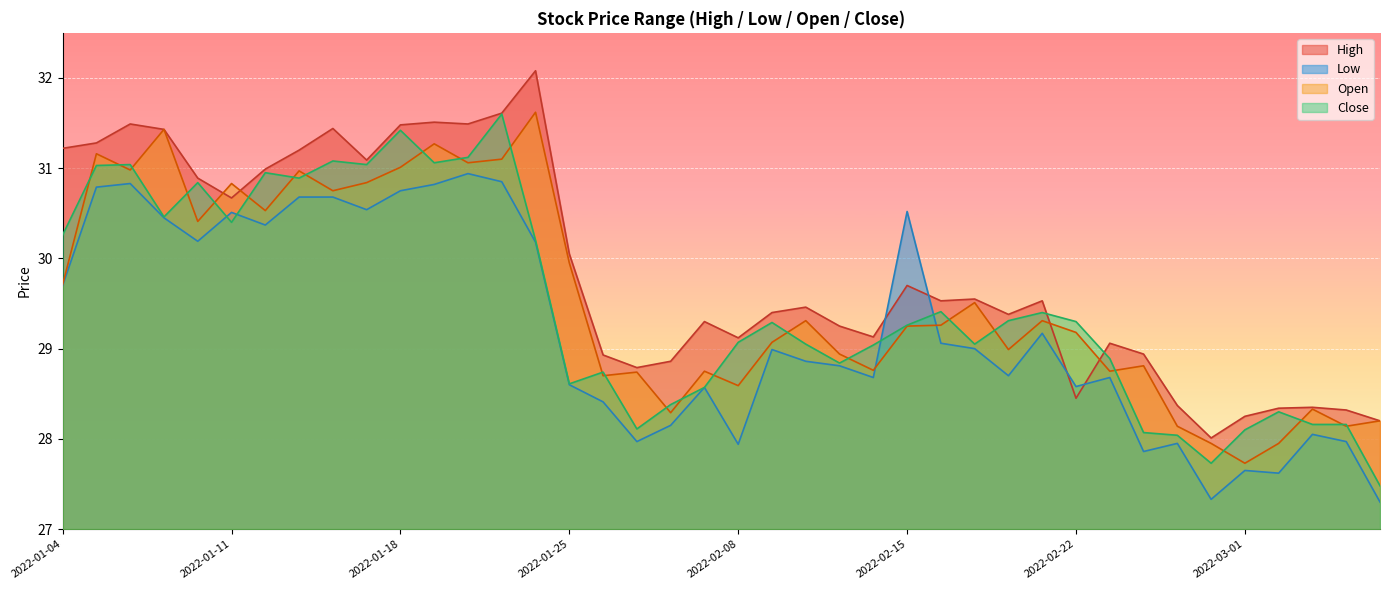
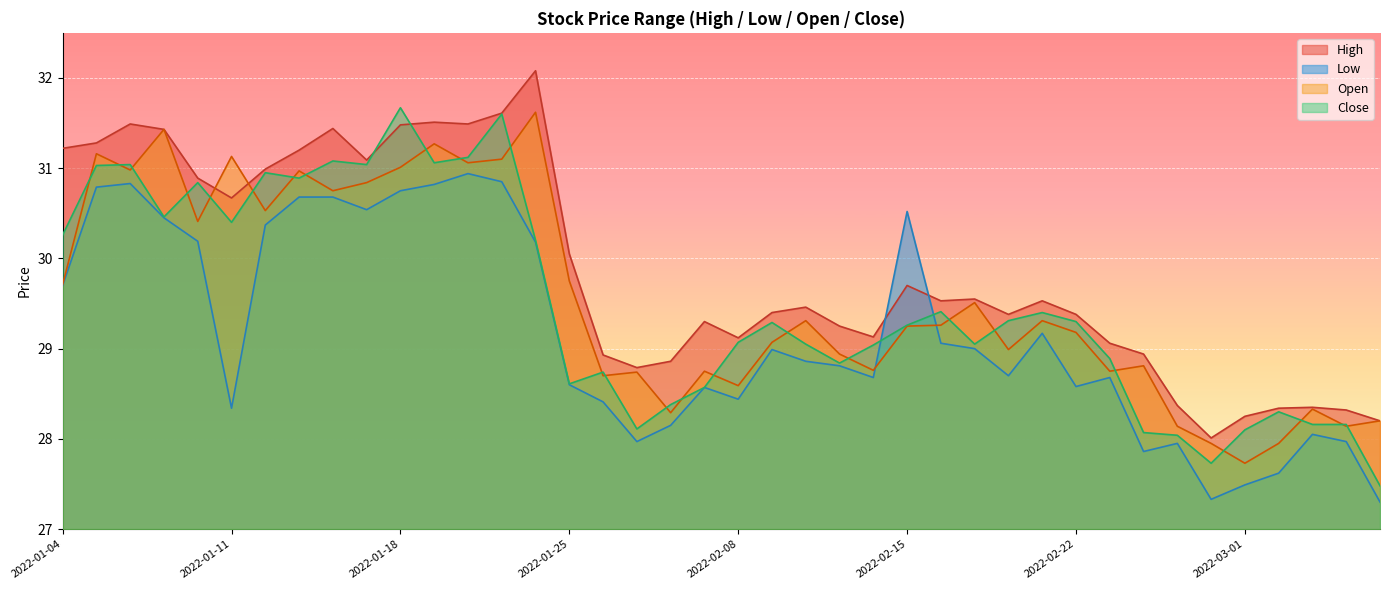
Low, 2022-01-11: 30.5 -> 28.3
Open, 2022-01-11: 30.8 -> 31.1
Close, 2022-01-18: 31.4 -> 31.7
Open, 2022-01-25: 30.0 -> 29.8
Low, 2022-02-08: 27.9 -> 28.4
High, 2022-02-22: 28.5 -> 29.4
Low, 2022-03-01: 27.7 -> 27.5
